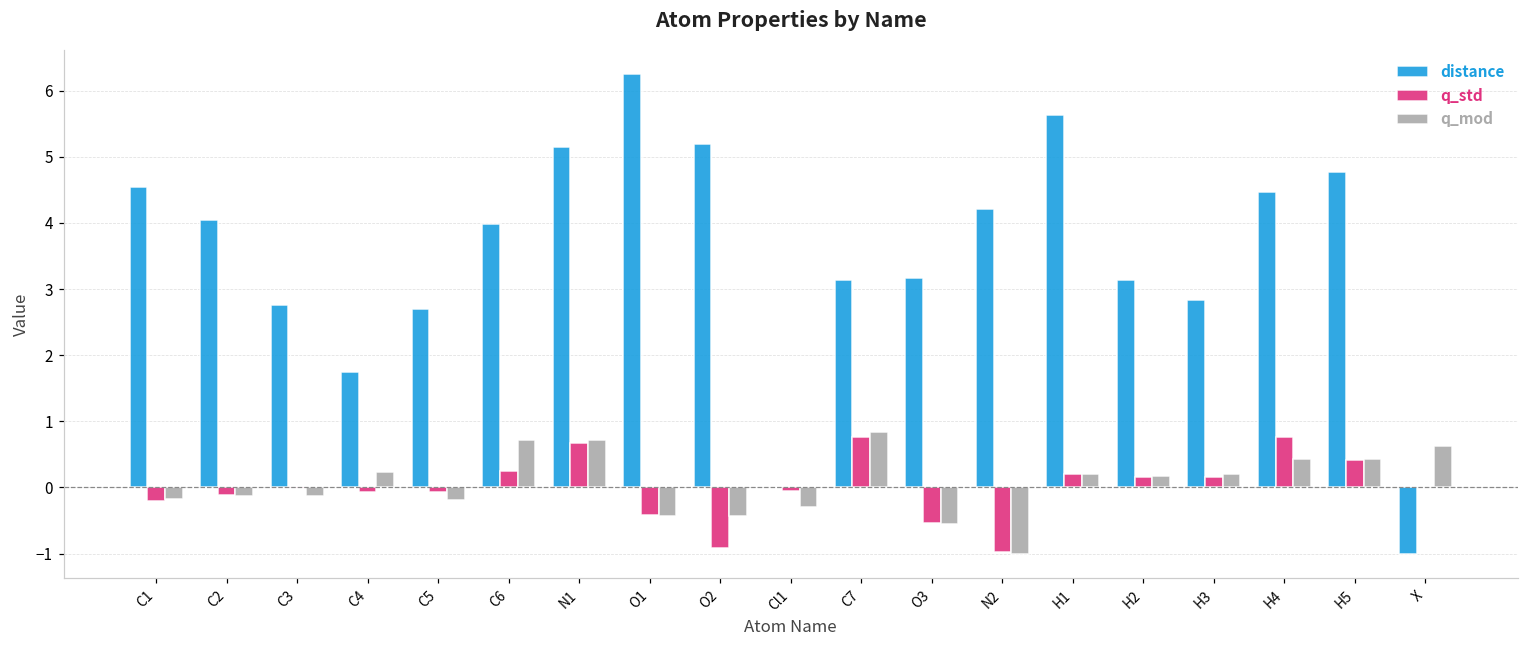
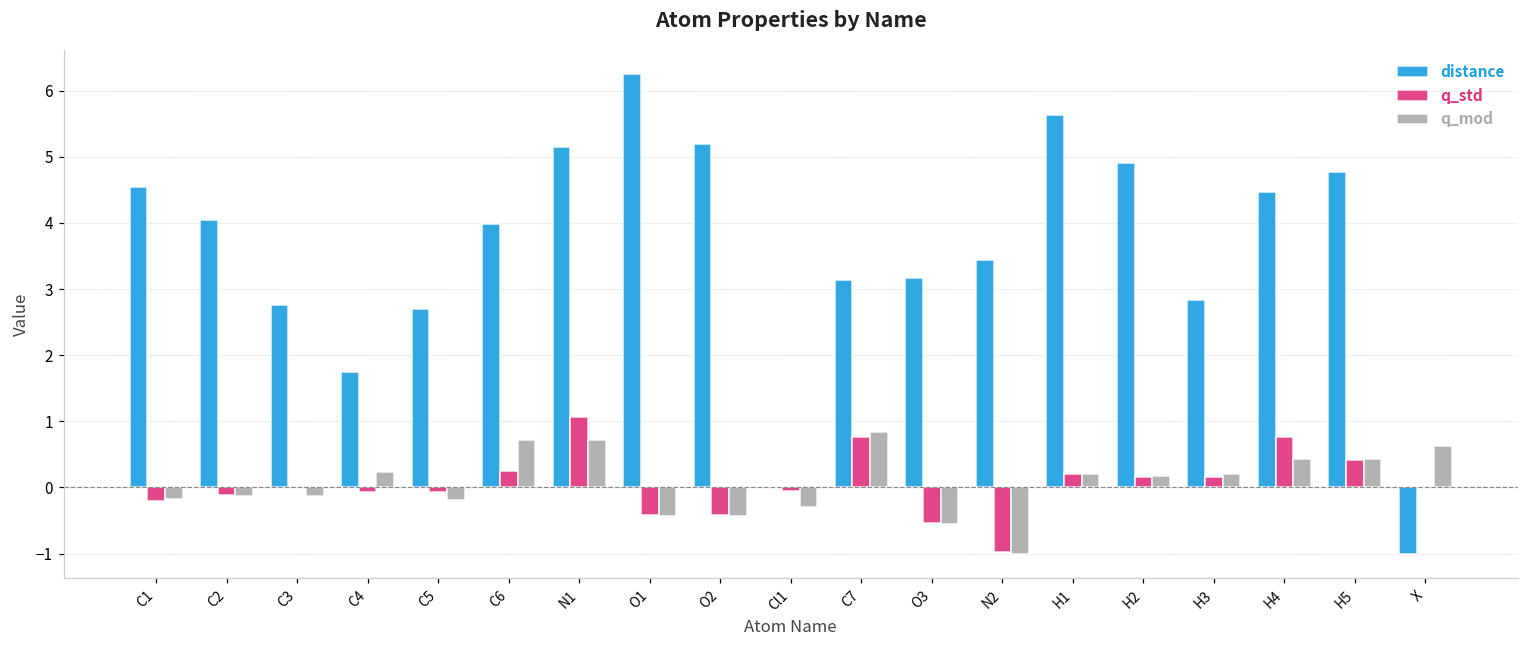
q_std, N1: 0.7 -> 1.1
q_std, O2: -0.9 -> -0.4
distance, N2: 4.2 -> 3.4
distance, H2: 3.1 -> 4.9
